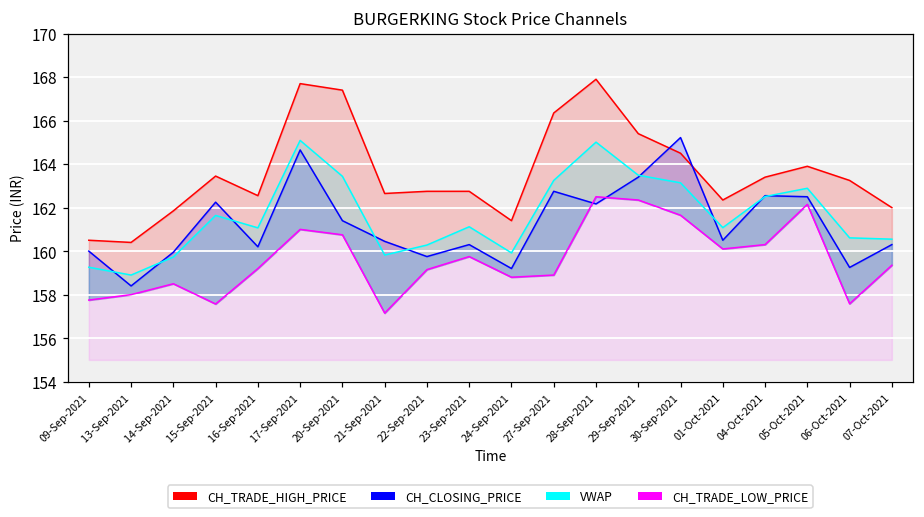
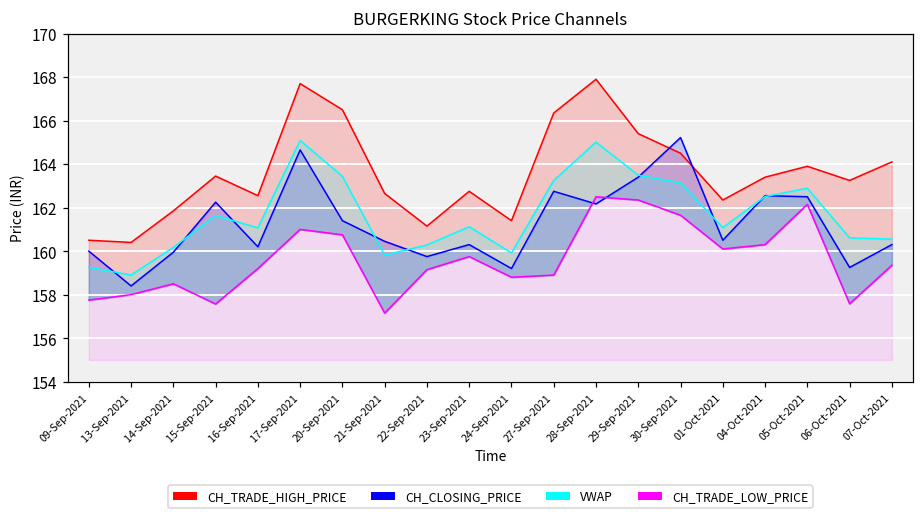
VWAP, 14-Sep-2021: 159.7 -> 160.2
CH_TRADE_HIGH_PRICE, 20-Sep-2021: 167.4 -> 166.5
CH_TRADE_HIGH_PRICE, 22-Sep-2021: 162.8 -> 161.2
CH_TRADE_HIGH_PRICE, 07-Oct-2021: 162.0 -> 164.1
